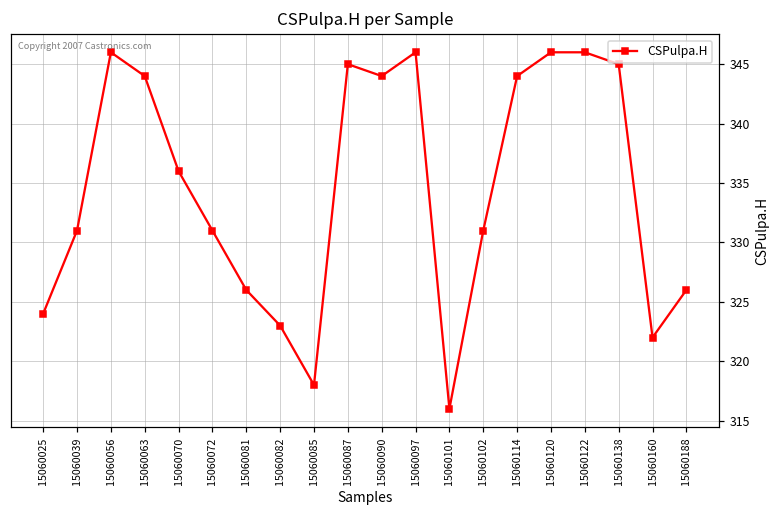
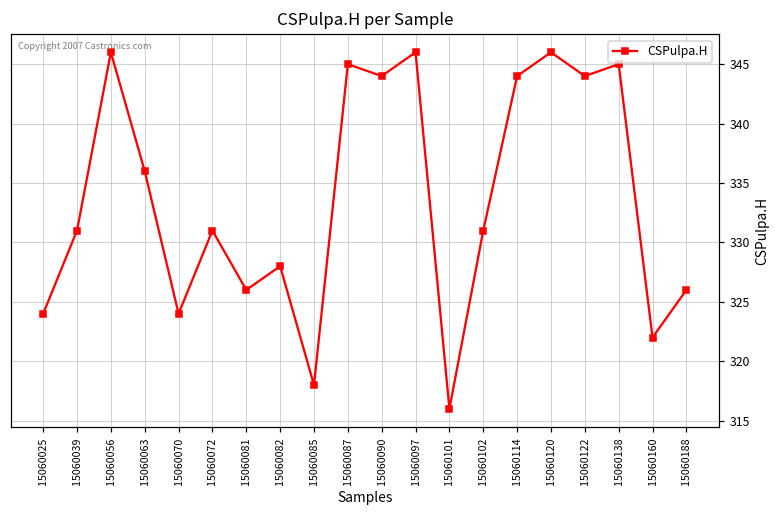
15060063: 344 -> 336
15060070: 336 -> 324
15060082: 323 -> 328
15060122: 346 -> 344
